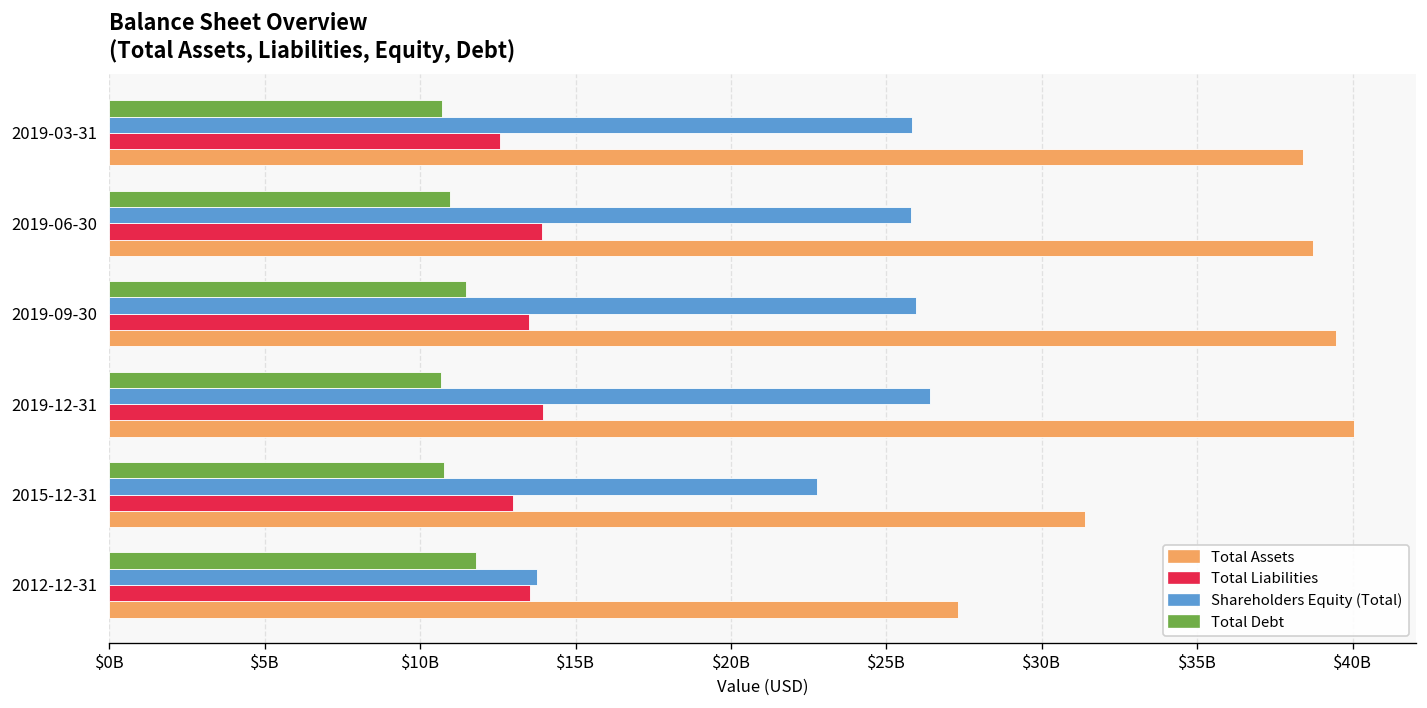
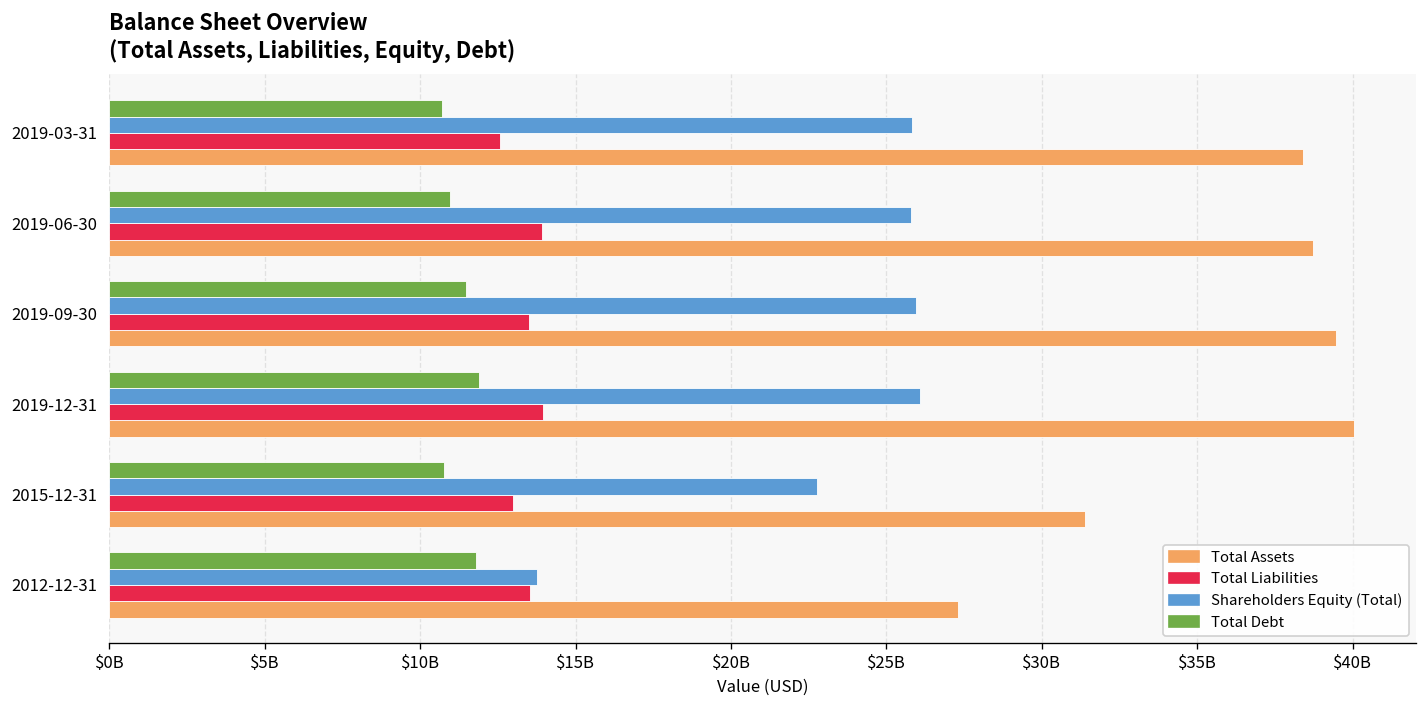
Total Debt, 2019-12-31: $10700000000 -> $11900000000
Shareholders Equity (Total), 2019-12-31: $26400000000 -> $26100000000
